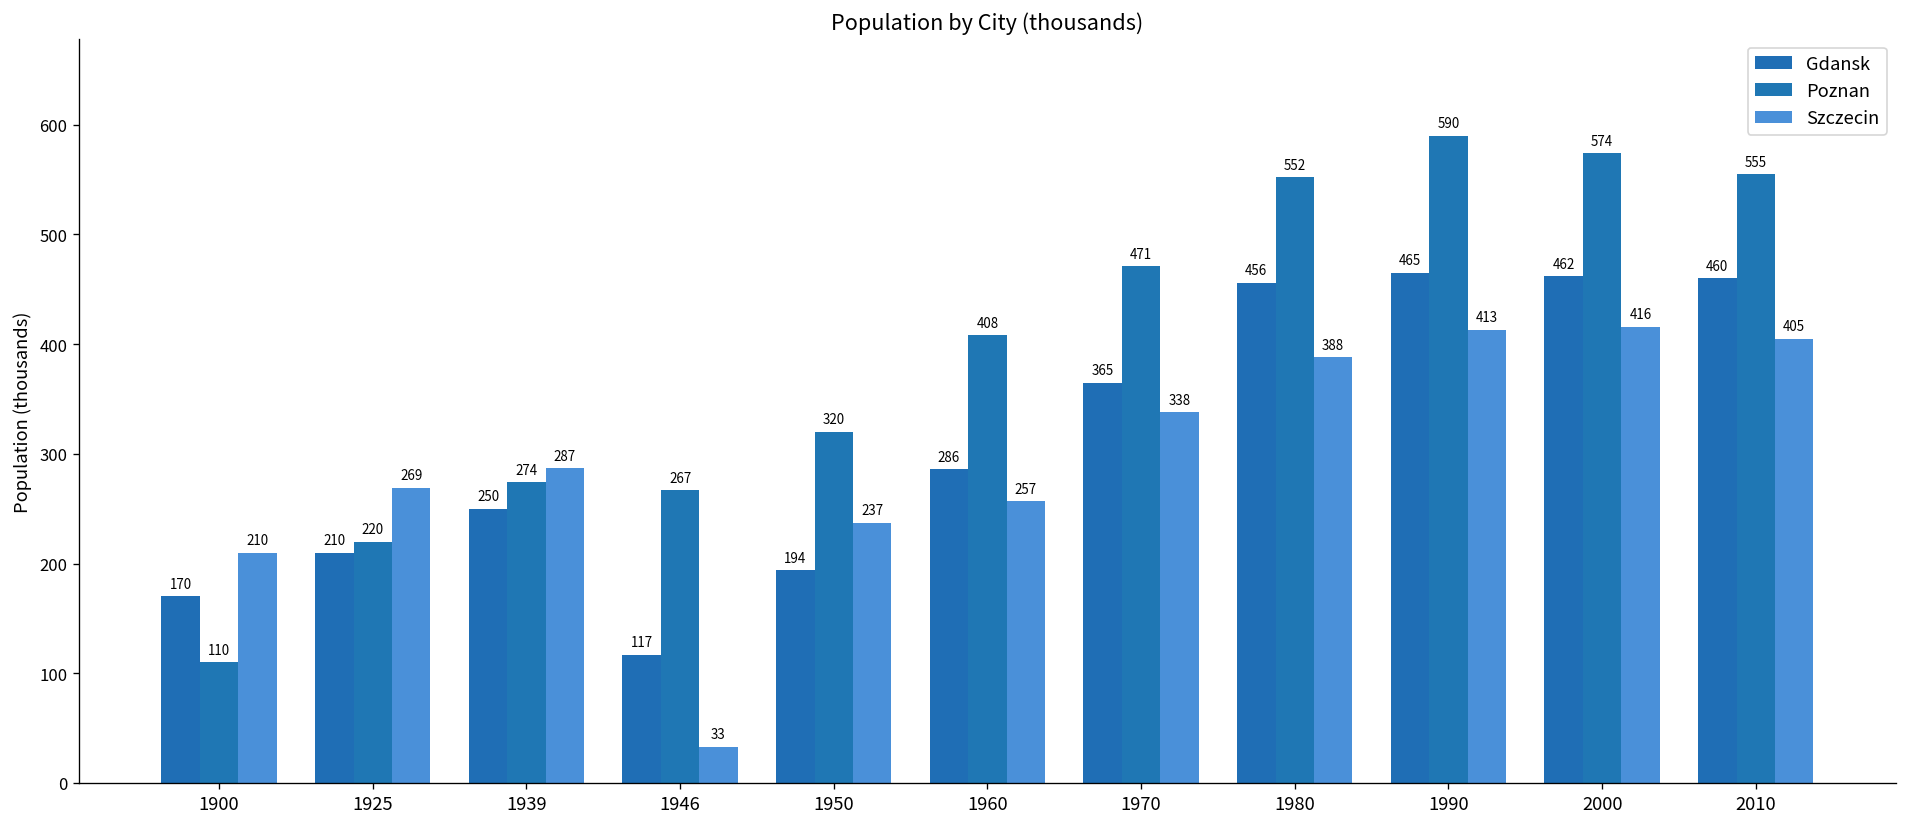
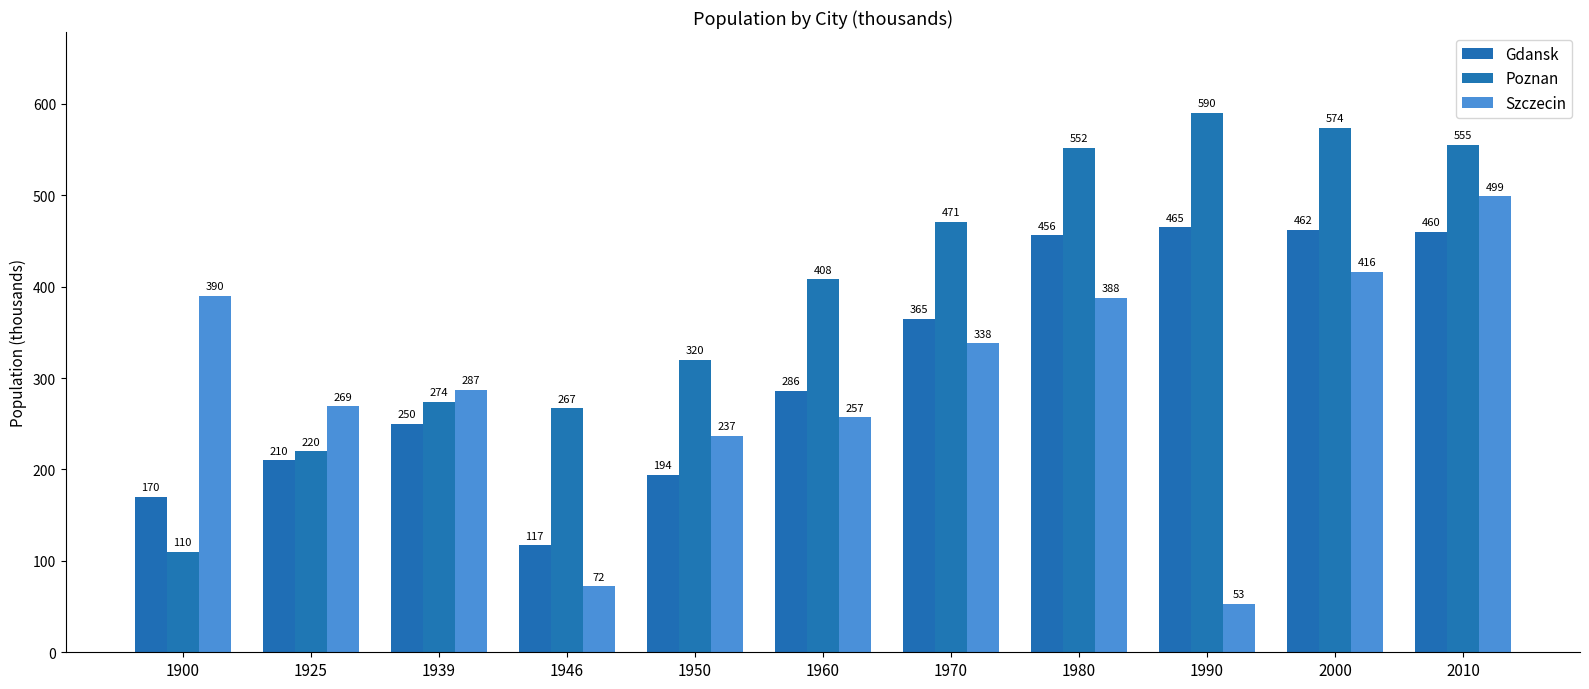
Szczecin, 1900: 210 -> 390
Szczecin, 1946: 33 -> 72
Szczecin, 1990: 413 -> 53
Szczecin, 2010: 405 -> 499
